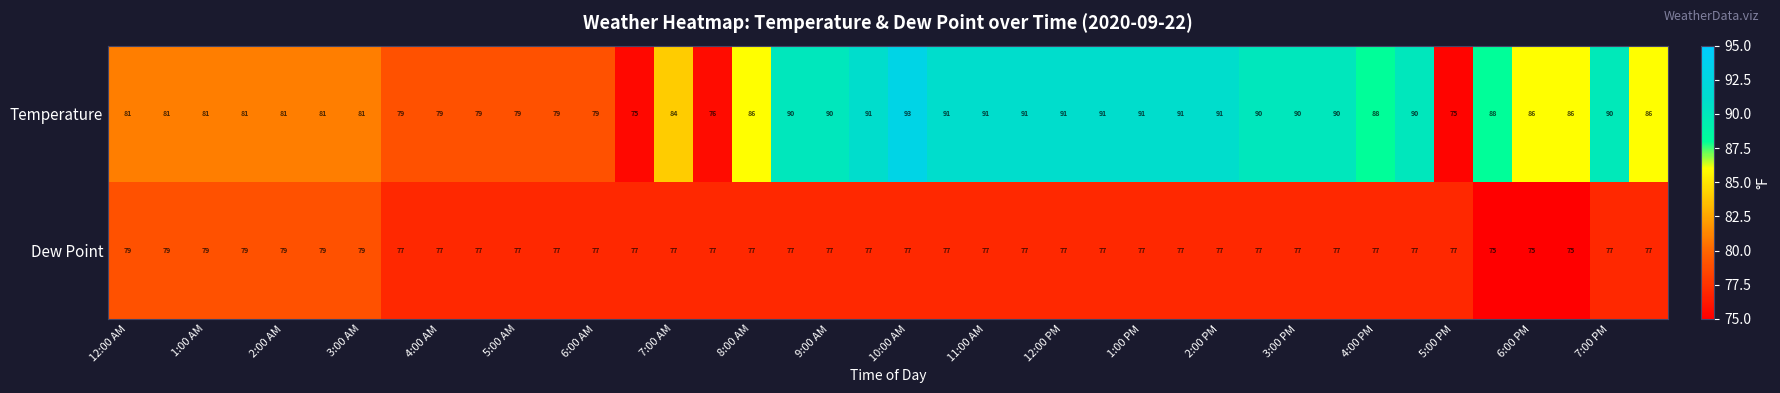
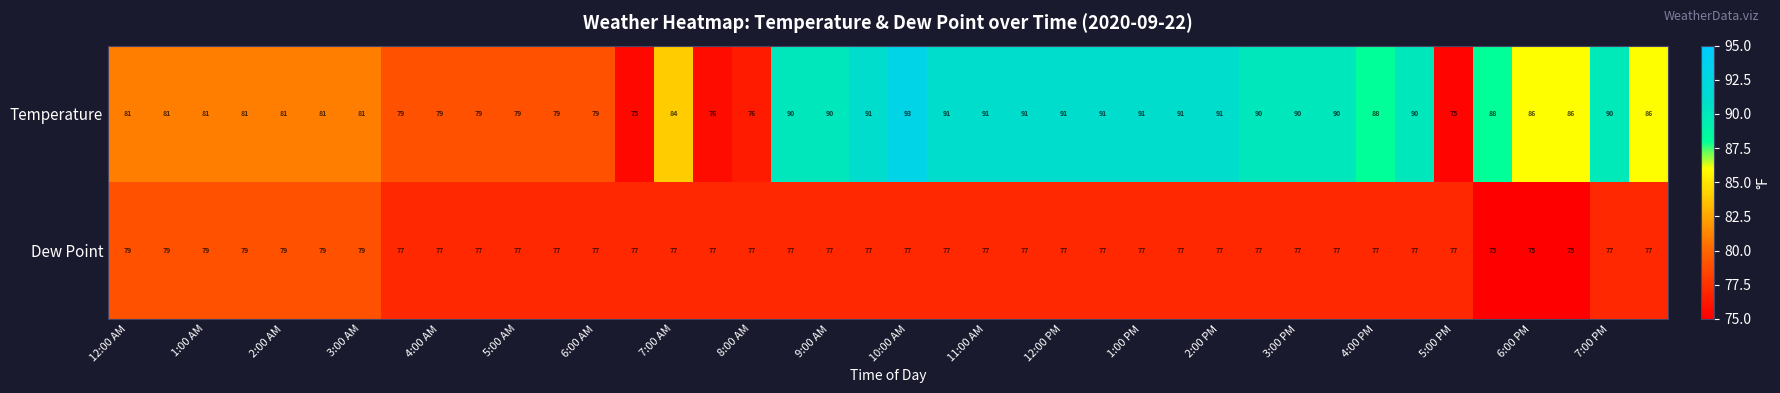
Temperature, 8:00 AM: 86 -> 76
